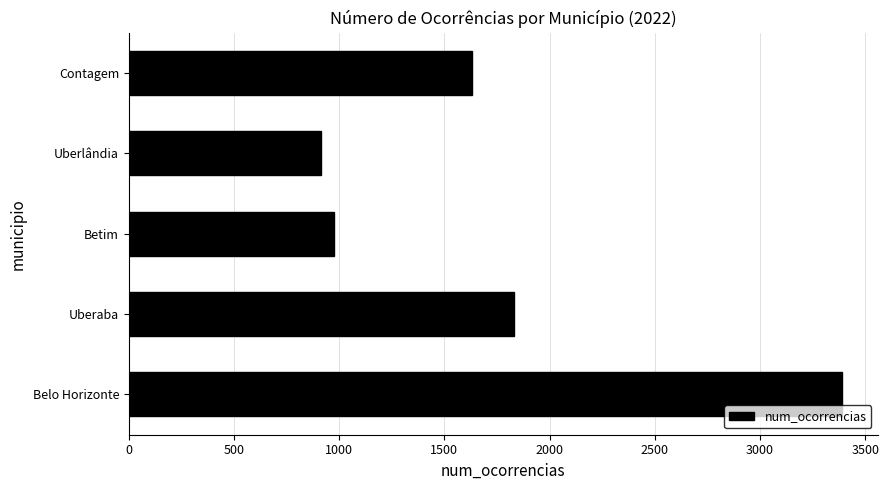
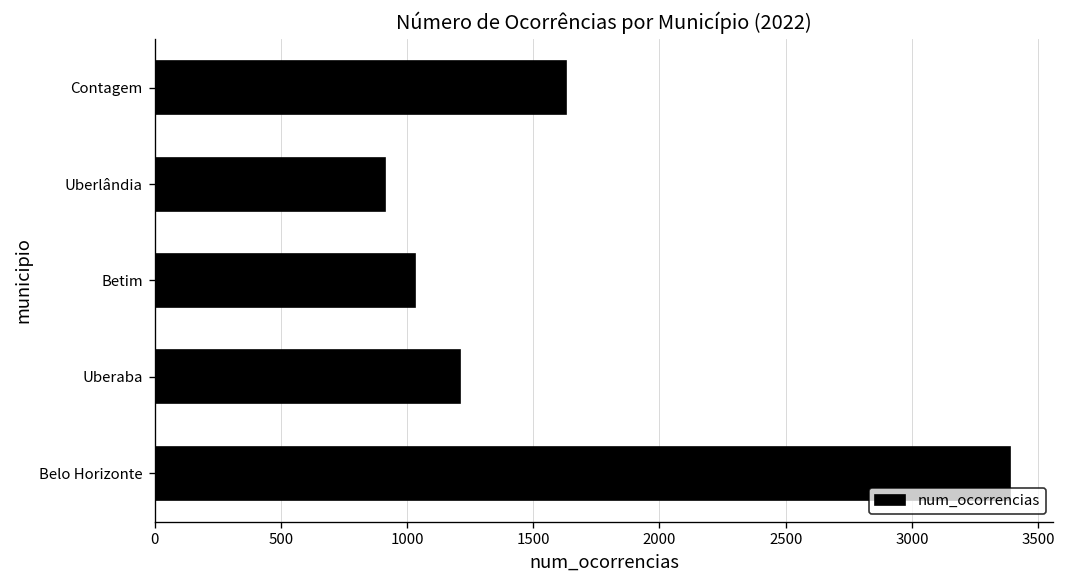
Betim: 970 -> 1030
Uberaba: 1830 -> 1210
